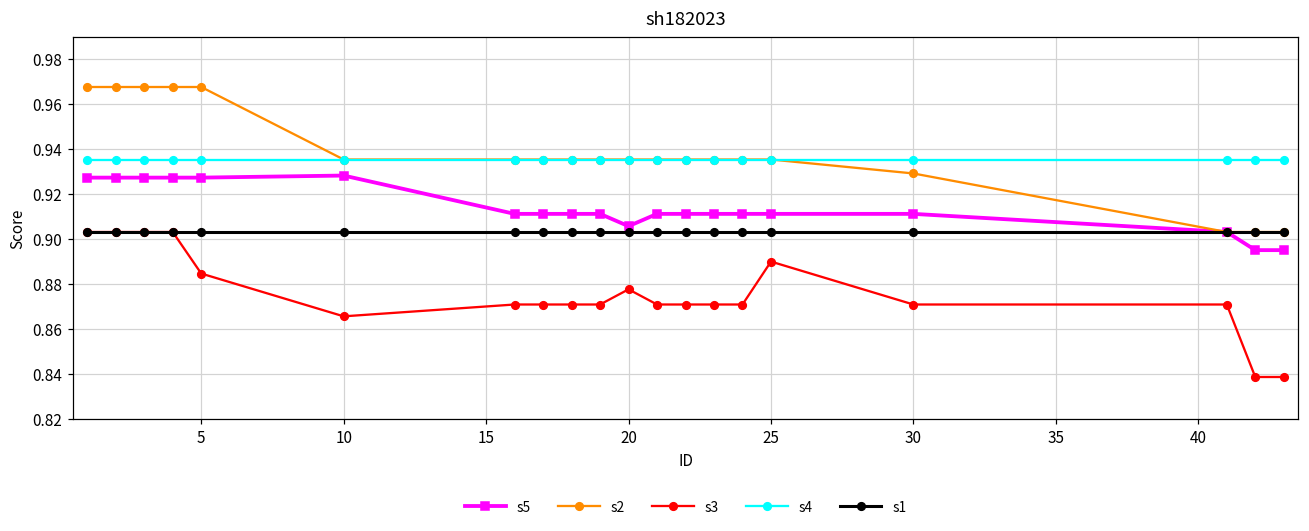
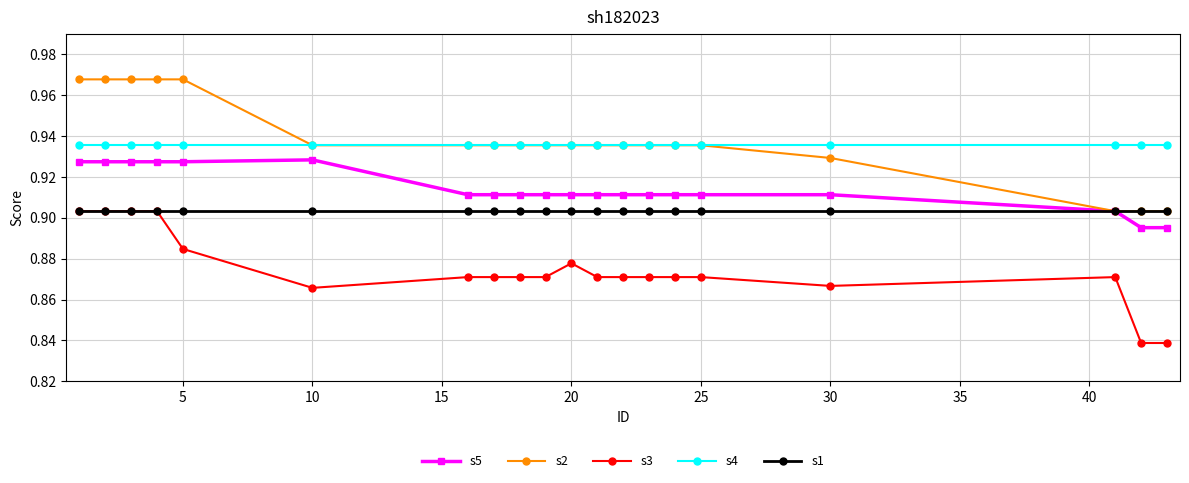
s5, 20: 0.906 -> 0.911
s3, 25: 0.890 -> 0.871
s3, 30: 0.871 -> 0.867
